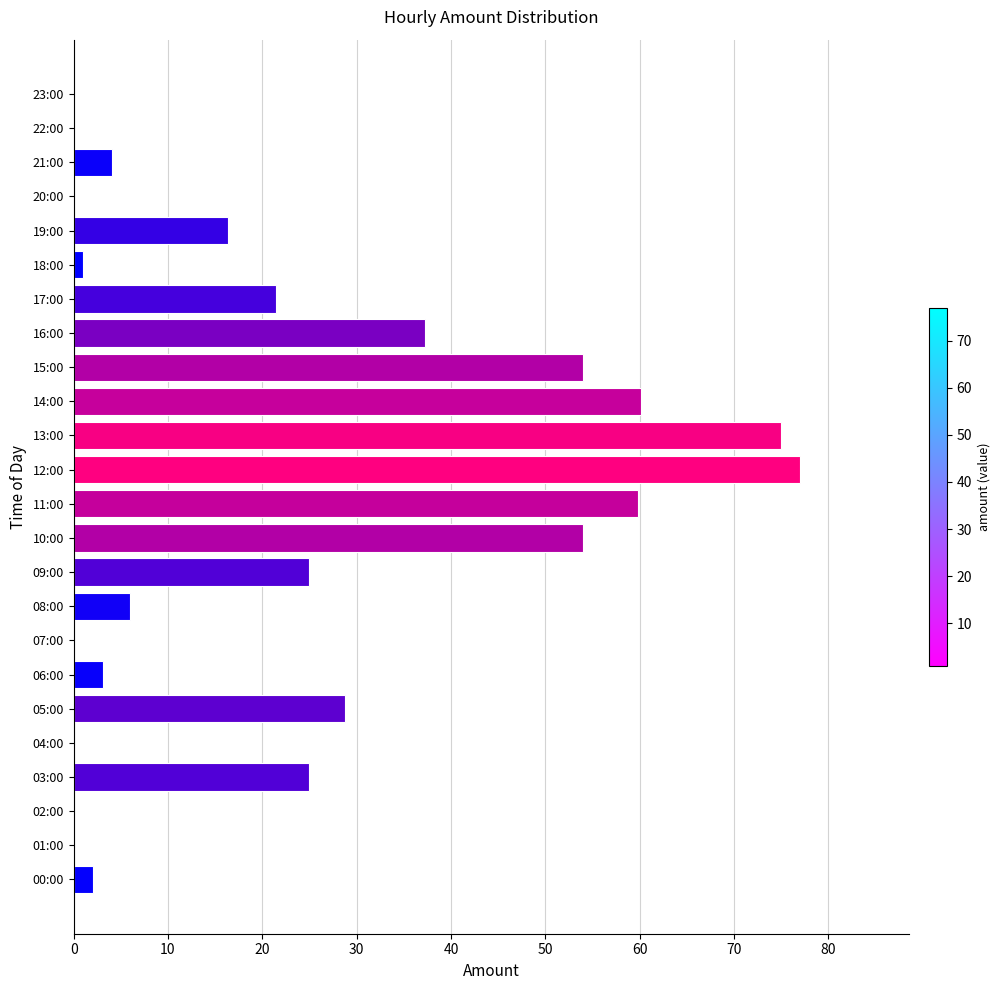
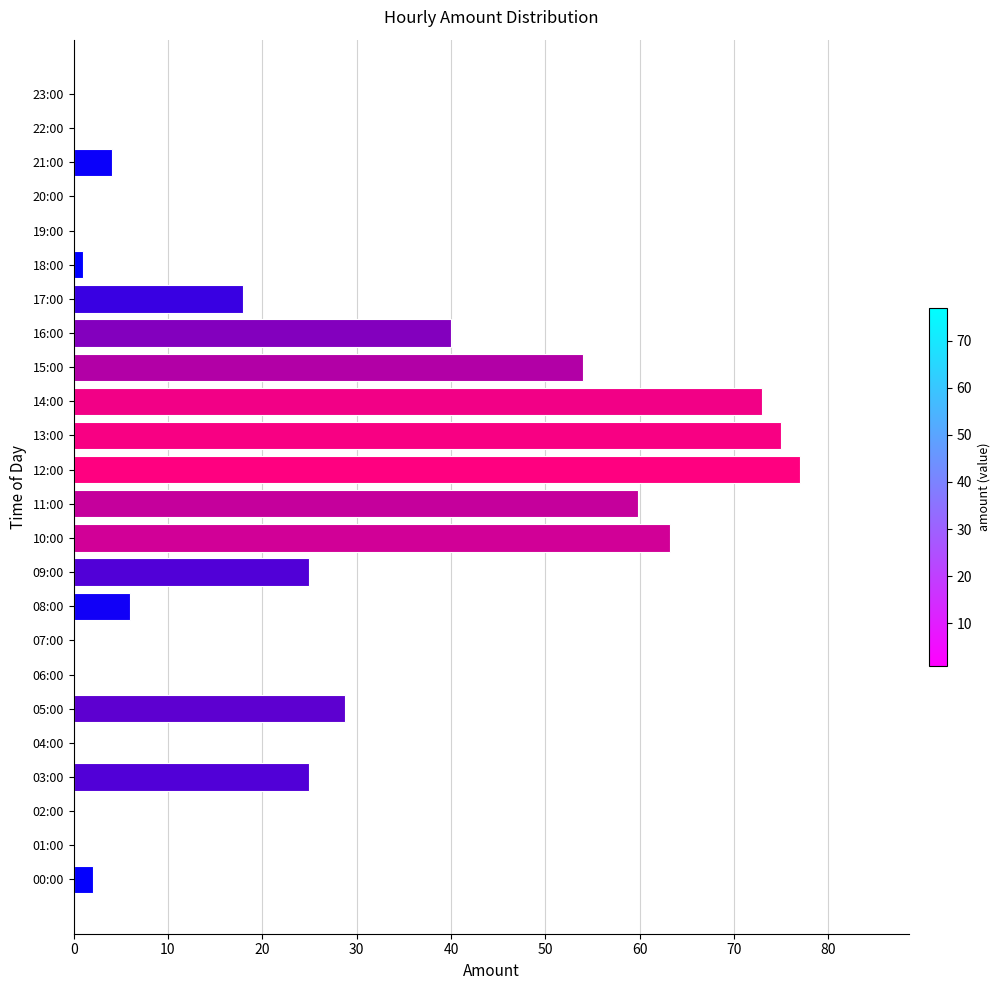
19:00: 16 -> 0
17:00: 22 -> 18
16:00: 37 -> 40
14:00: 60 -> 73
10:00: 54 -> 63
06:00: 3 -> 0
